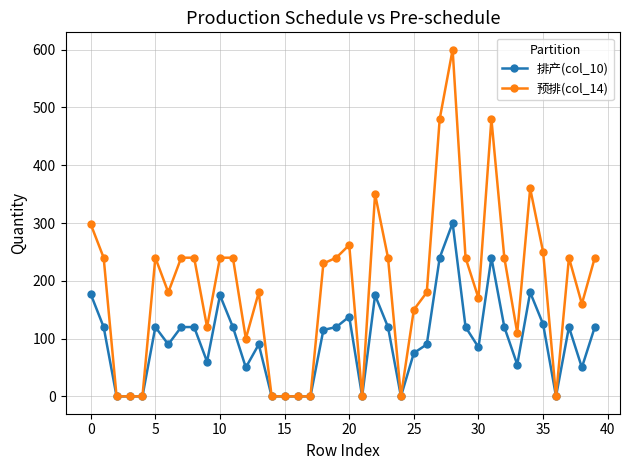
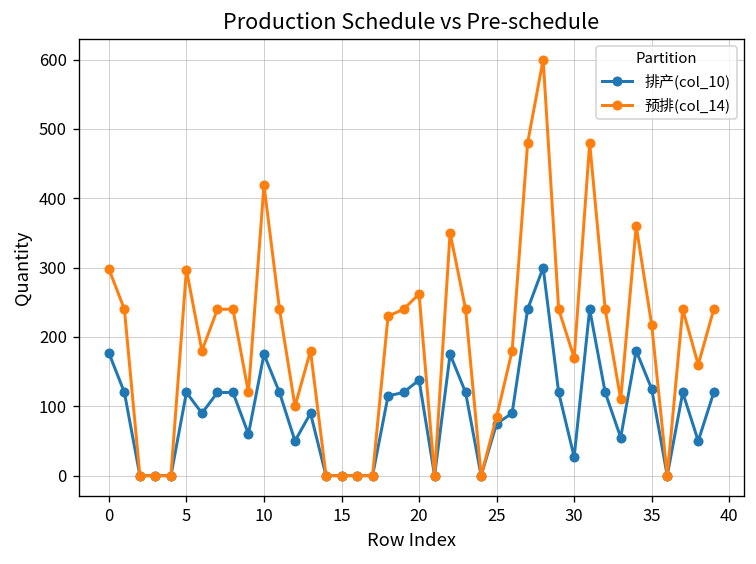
预排(col_14), 5: 240 -> 300
预排(col_14), 10: 240 -> 420
预排(col_14), 25: 150 -> 90
排产(col_10), 30: 90 -> 30
预排(col_14), 35: 250 -> 220
